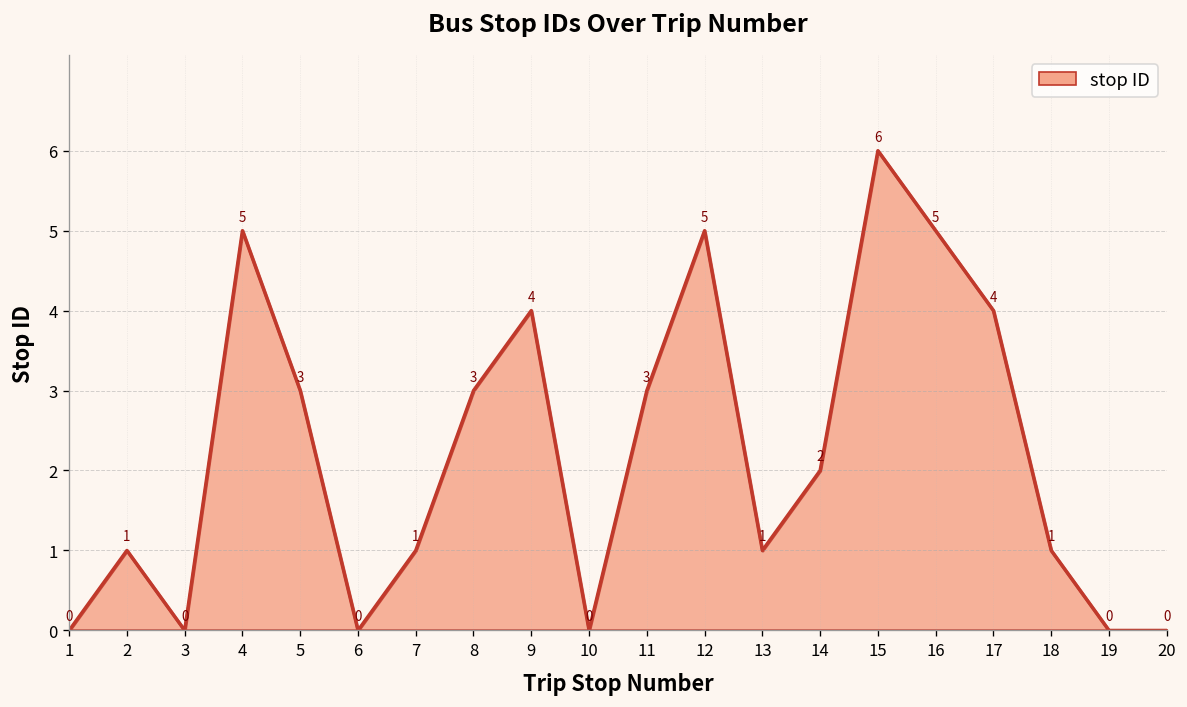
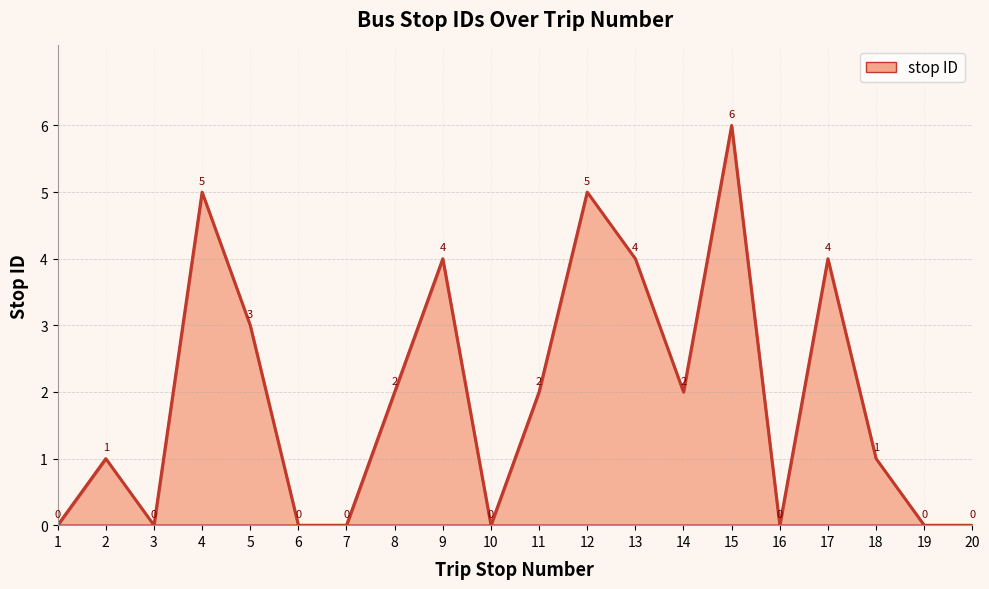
7: 1 -> 0
8: 3 -> 2
11: 3 -> 2
13: 1 -> 4
16: 5 -> 0
